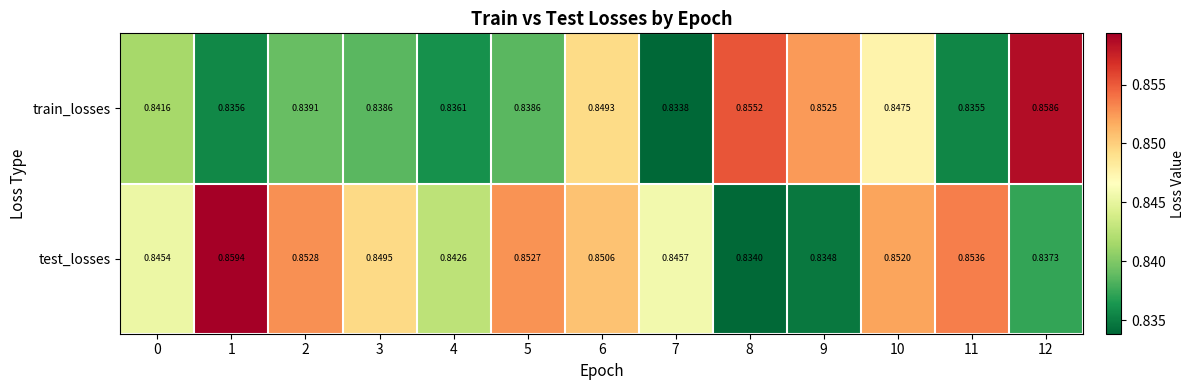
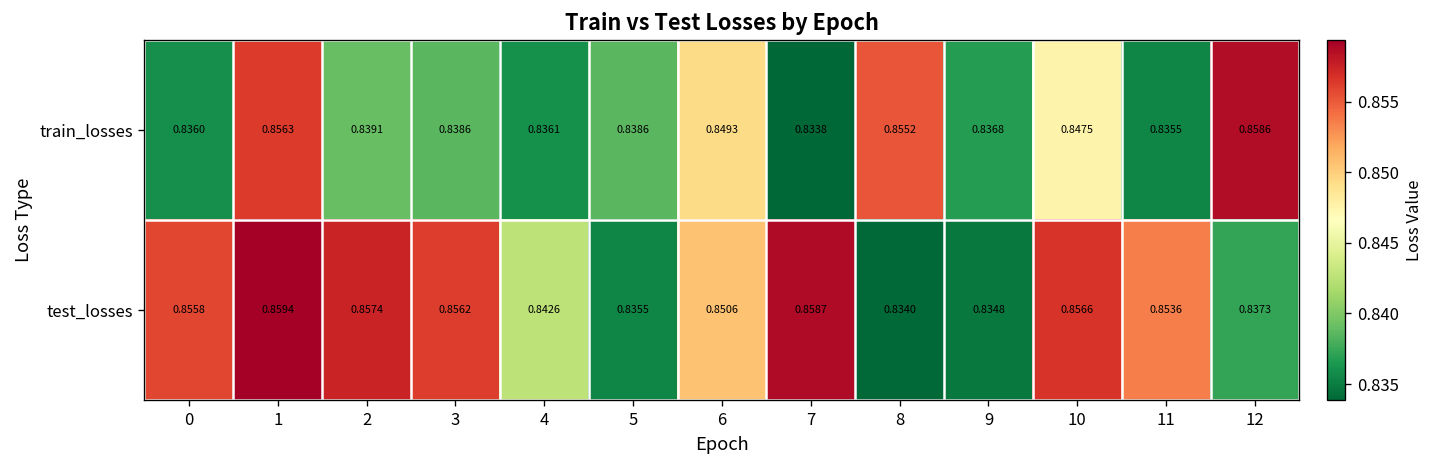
train_losses, 0: 0.8416 -> 0.8360
train_losses, 1: 0.8356 -> 0.8563
train_losses, 9: 0.8525 -> 0.8368
test_losses, 0: 0.8454 -> 0.8558
test_losses, 2: 0.8528 -> 0.8574
test_losses, 3: 0.8495 -> 0.8562
test_losses, 5: 0.8527 -> 0.8355
test_losses, 7: 0.8457 -> 0.8587
test_losses, 10: 0.8520 -> 0.8566
